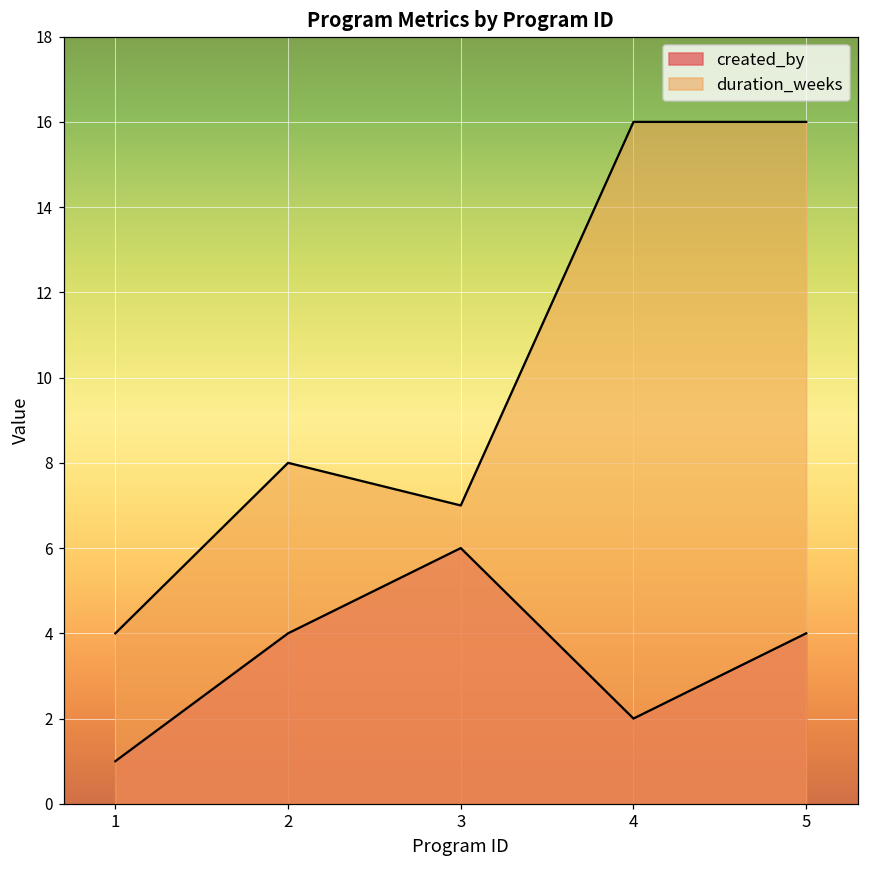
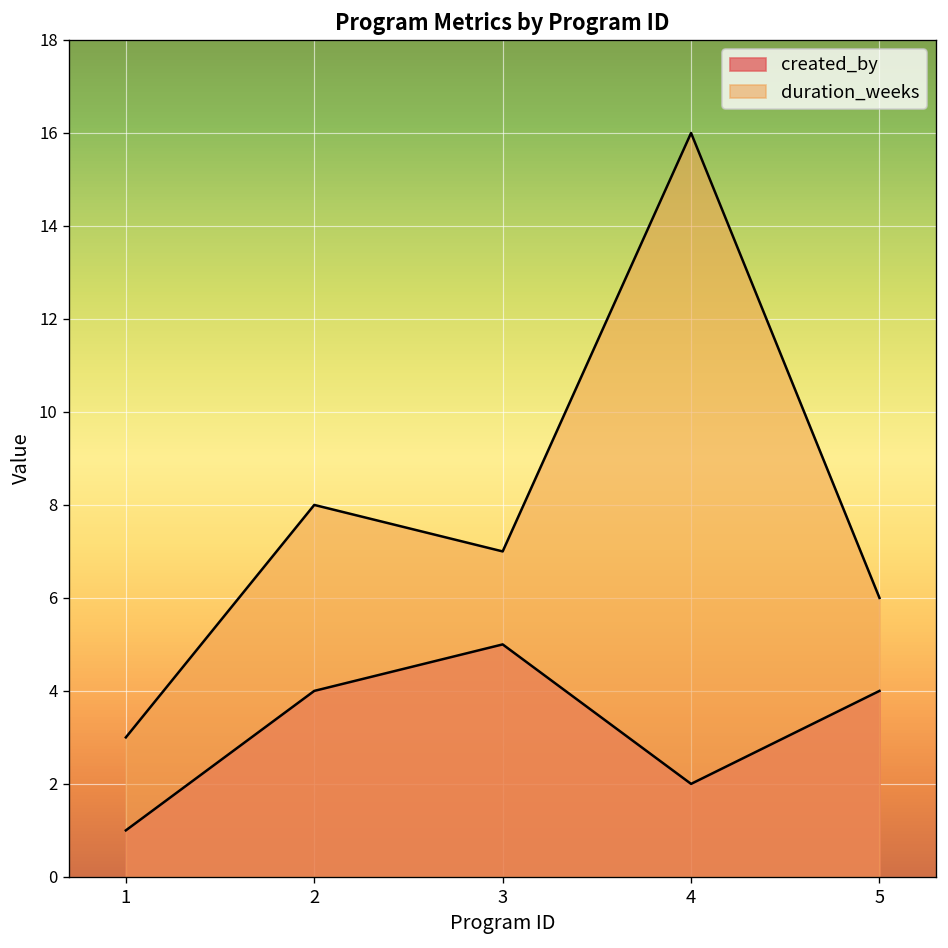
duration_weeks, 1: 4 -> 3
created_by, 3: 6 -> 5
duration_weeks, 5: 16 -> 6
